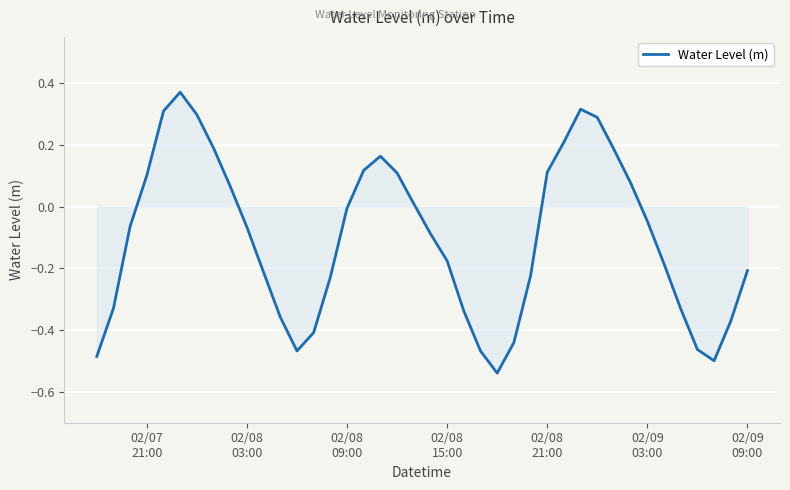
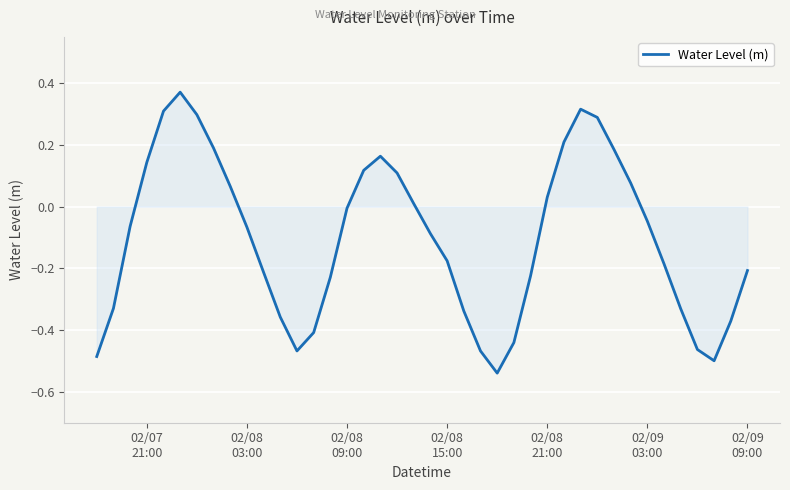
Water Level (m), 02/07 21:00: 0.10 -> 0.14
Water Level (m), 02/08 21:00: 0.11 -> 0.03
